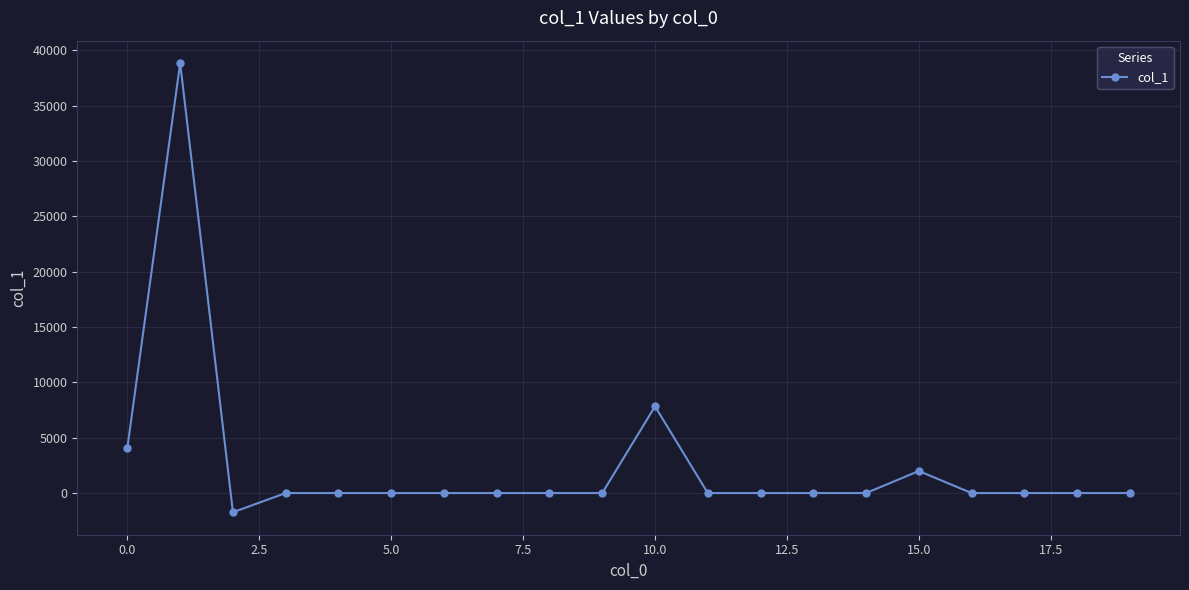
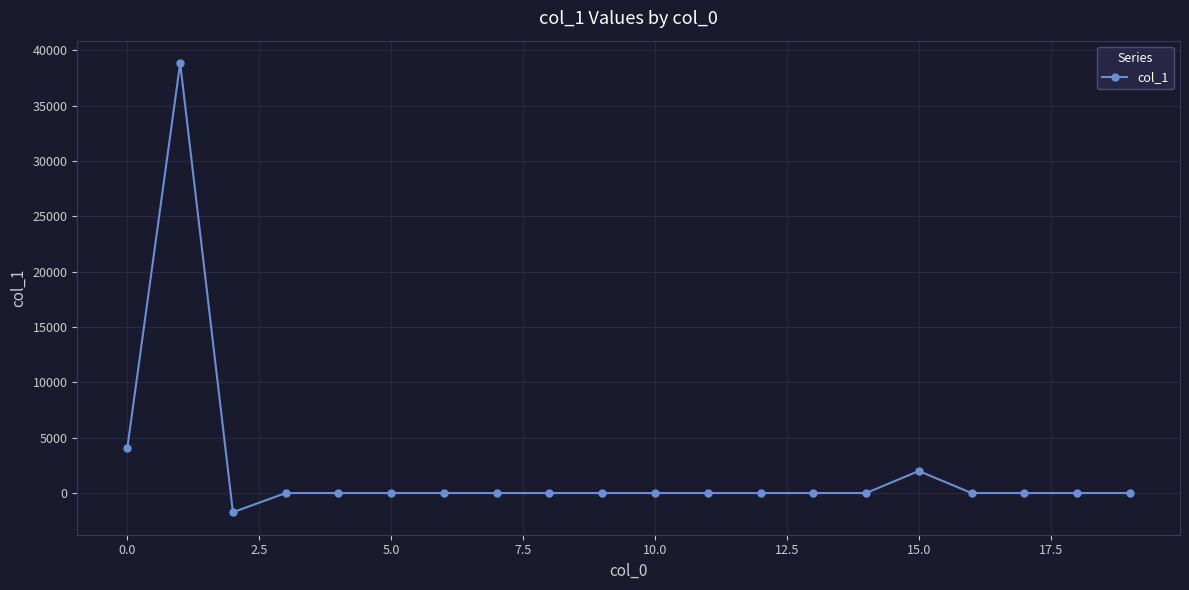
10.0: 7800 -> 0
